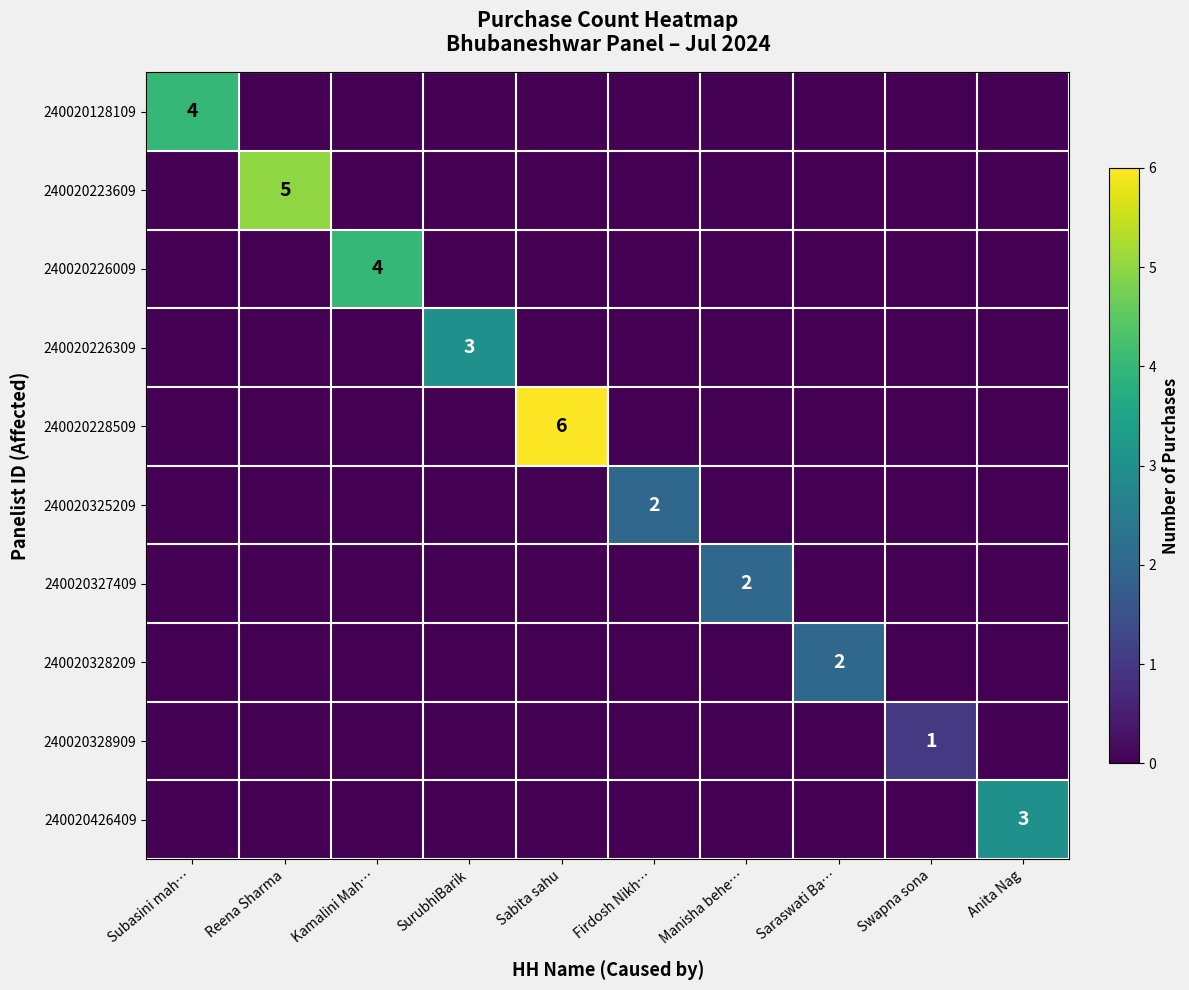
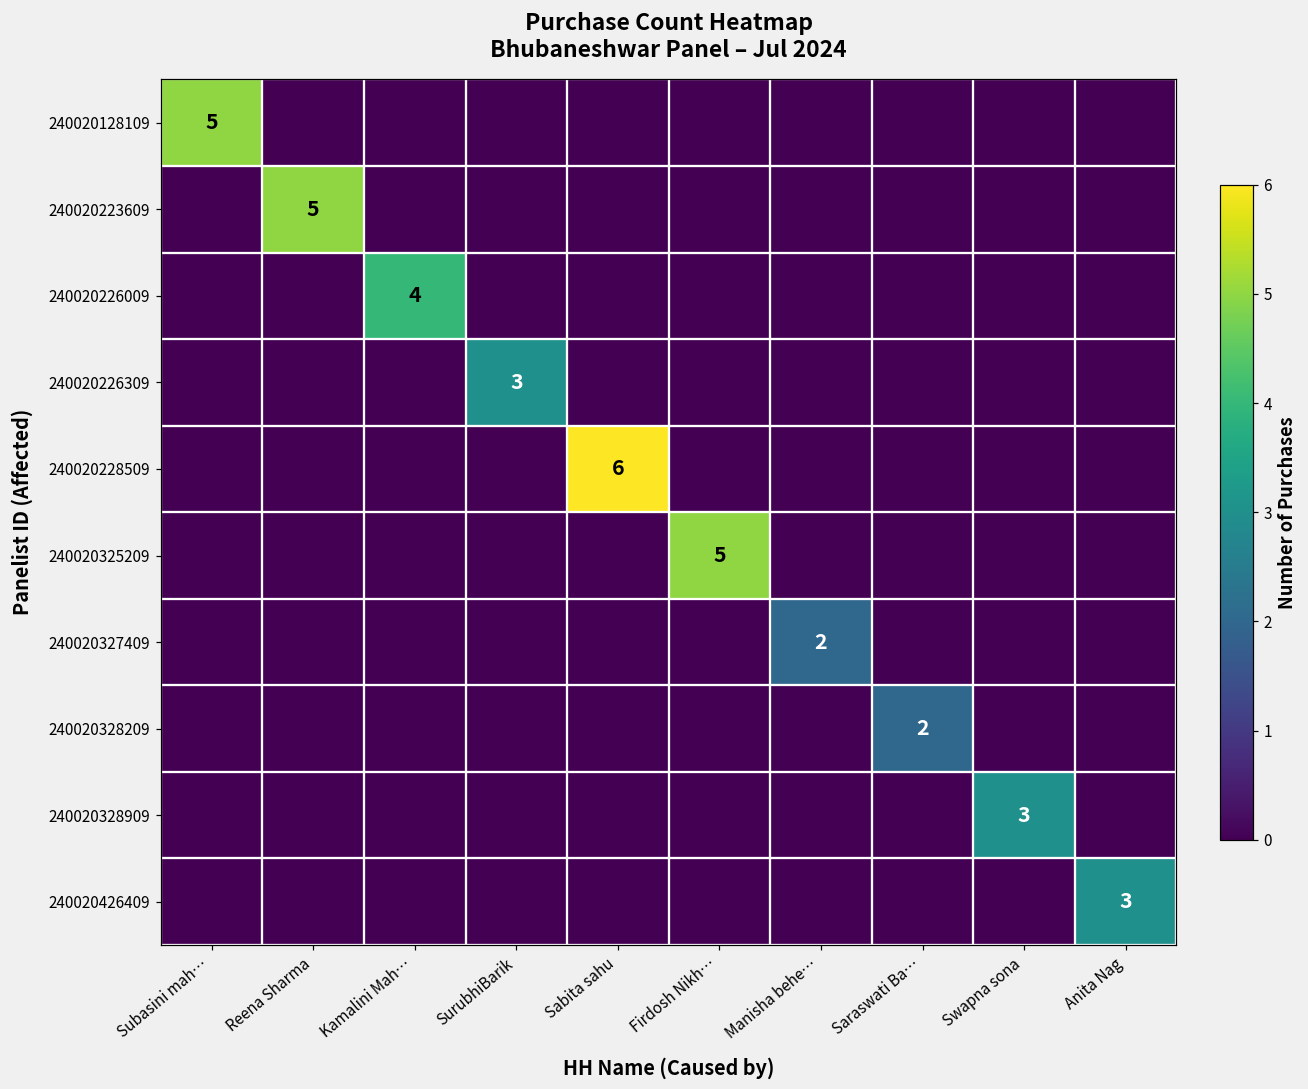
240020128109, Subasini mah…: 4 -> 5
240020325209, Firdosh Nikh…: 2 -> 5
240020328909, Swapna sona: 1 -> 3
